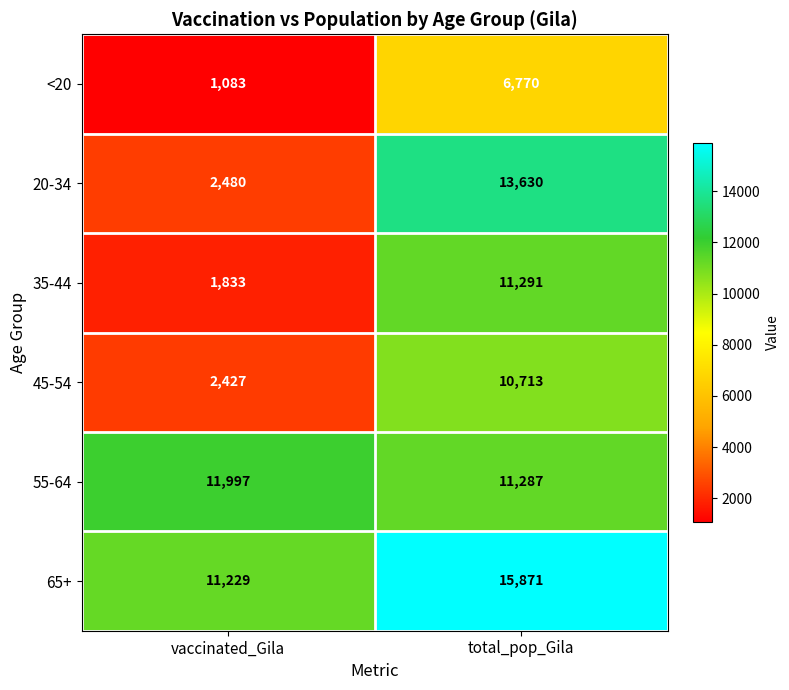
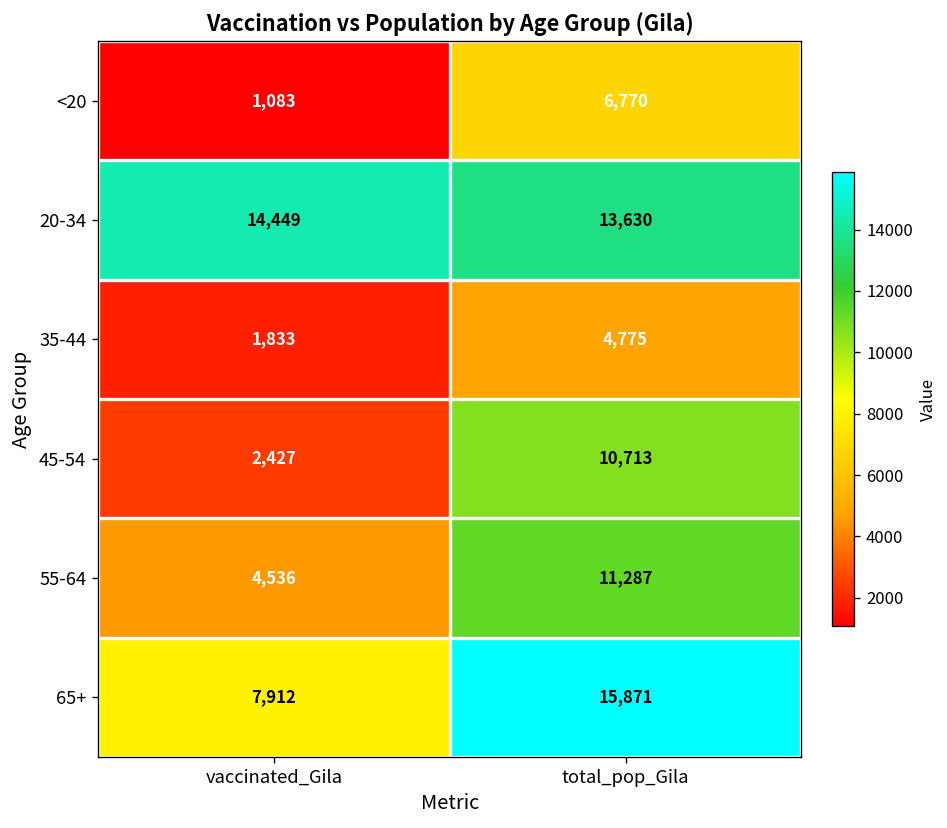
20-34, vaccinated_Gila: 2,480 -> 14,449
35-44, total_pop_Gila: 11,291 -> 4,775
55-64, vaccinated_Gila: 11,997 -> 4,536
65+, vaccinated_Gila: 11,229 -> 7,912
